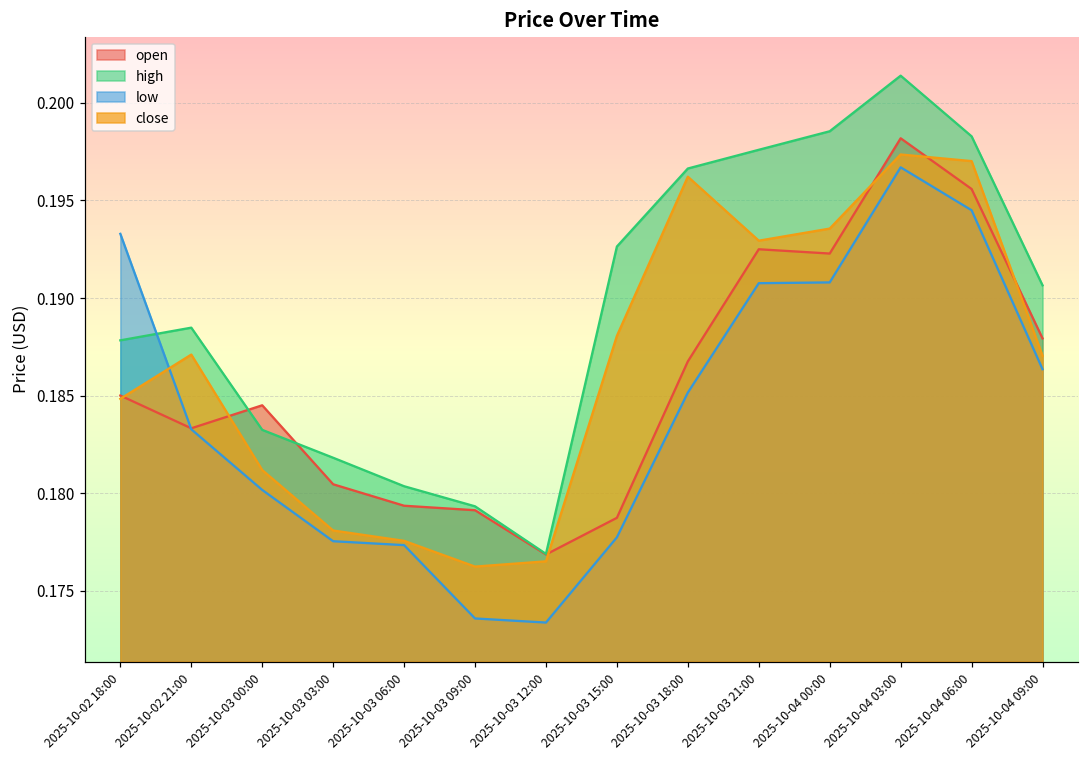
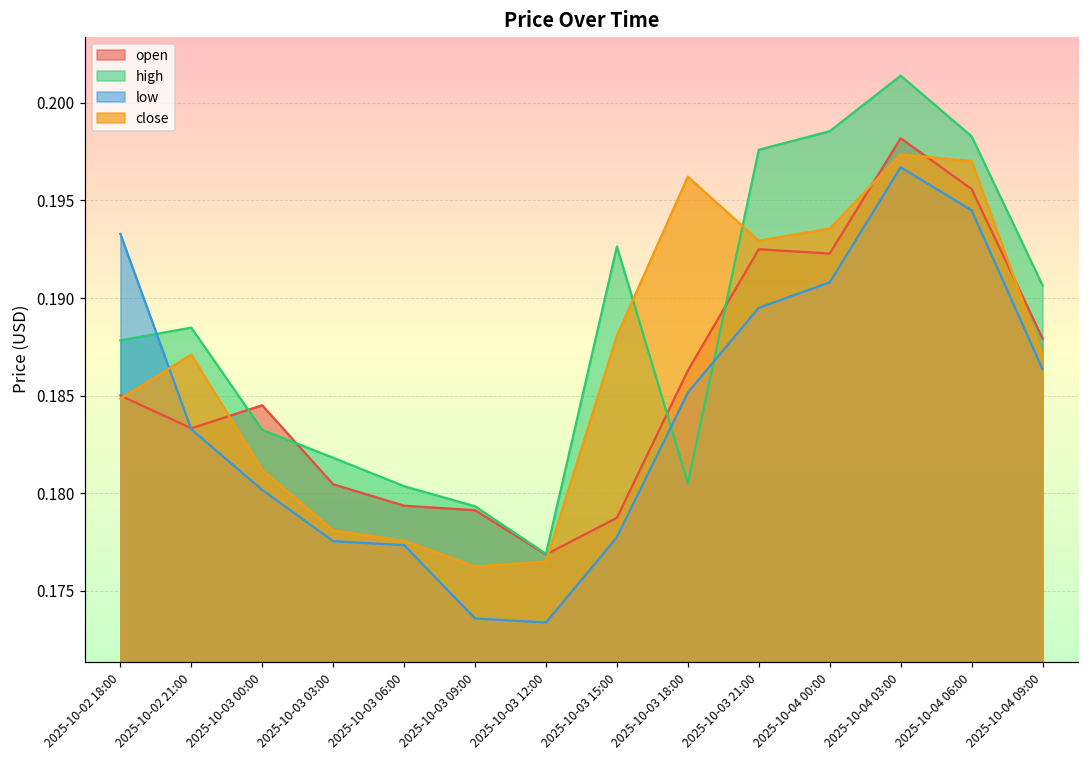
open, 2025-10-03 18:00: 0.1868 -> 0.1863
high, 2025-10-03 18:00: 0.1966 -> 0.1805
low, 2025-10-03 21:00: 0.1908 -> 0.1895
